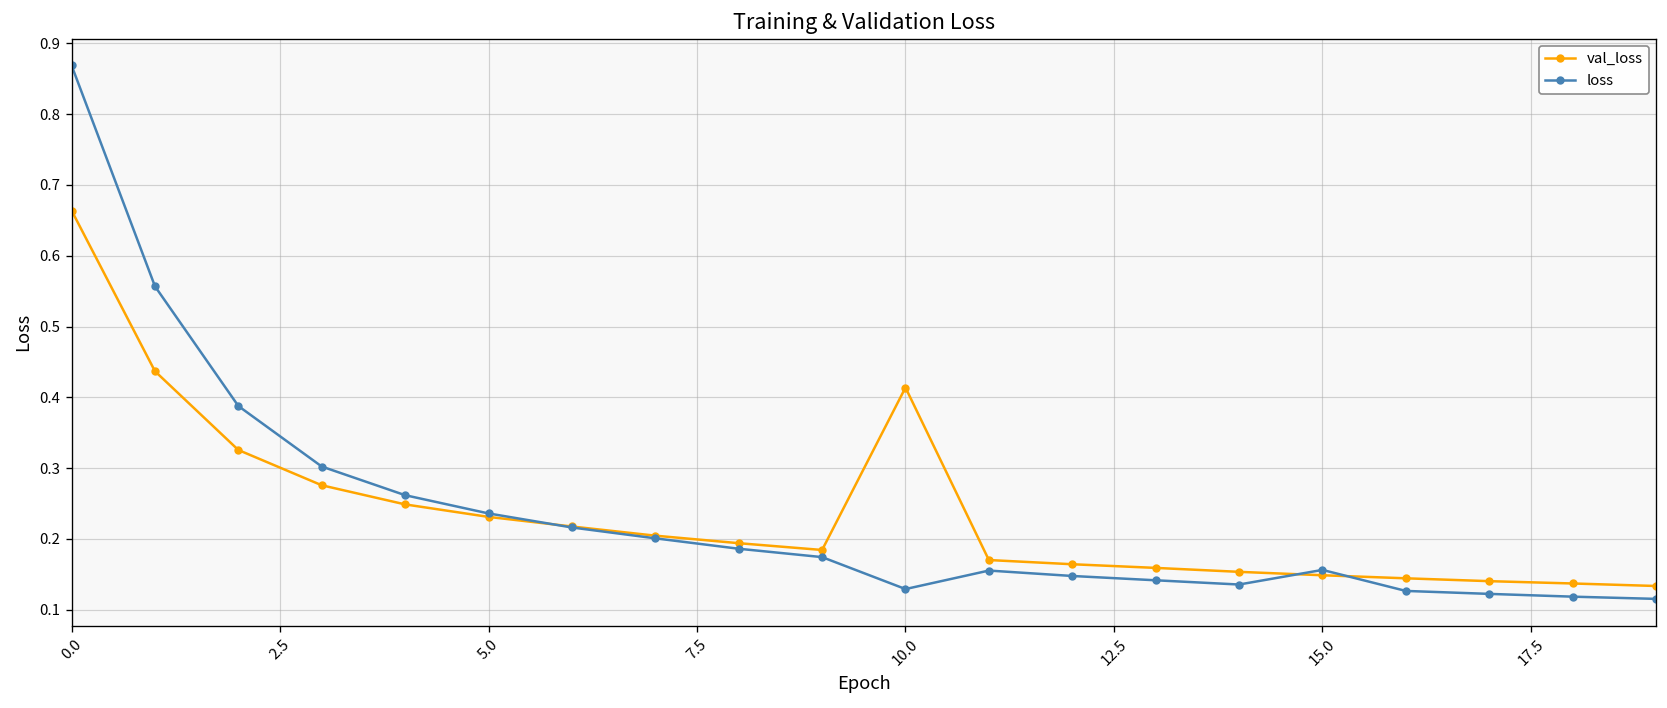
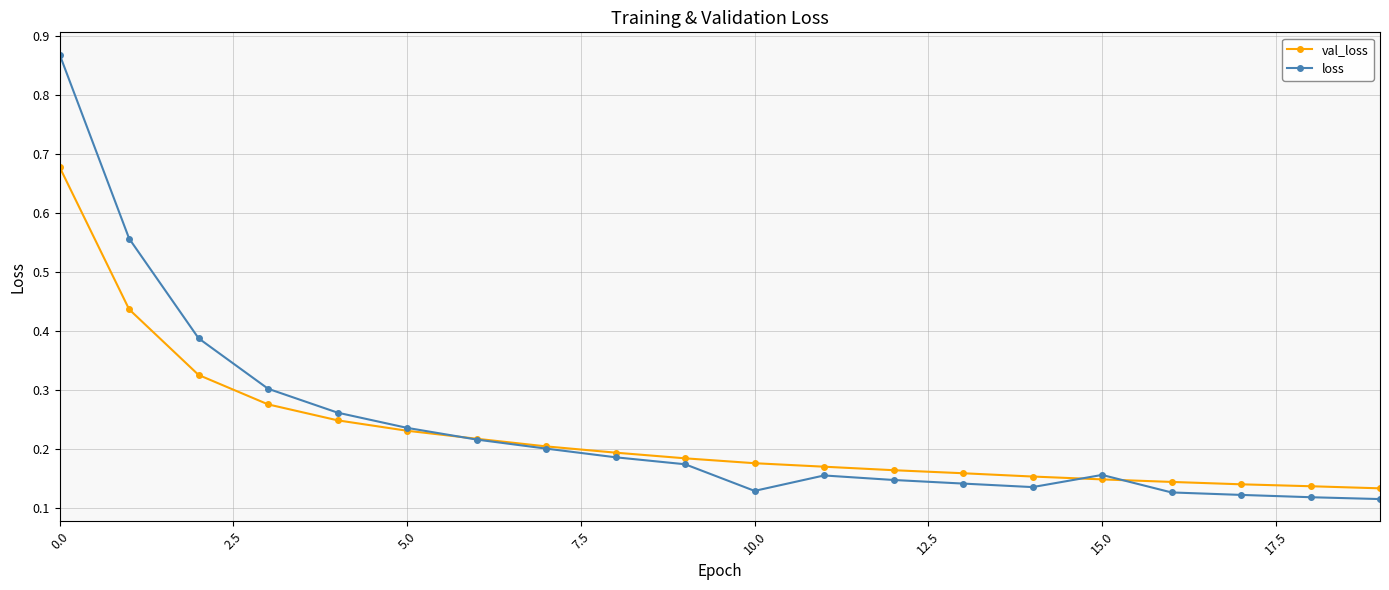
val_loss, 0.0: 0.66 -> 0.68
val_loss, 10.0: 0.41 -> 0.18
